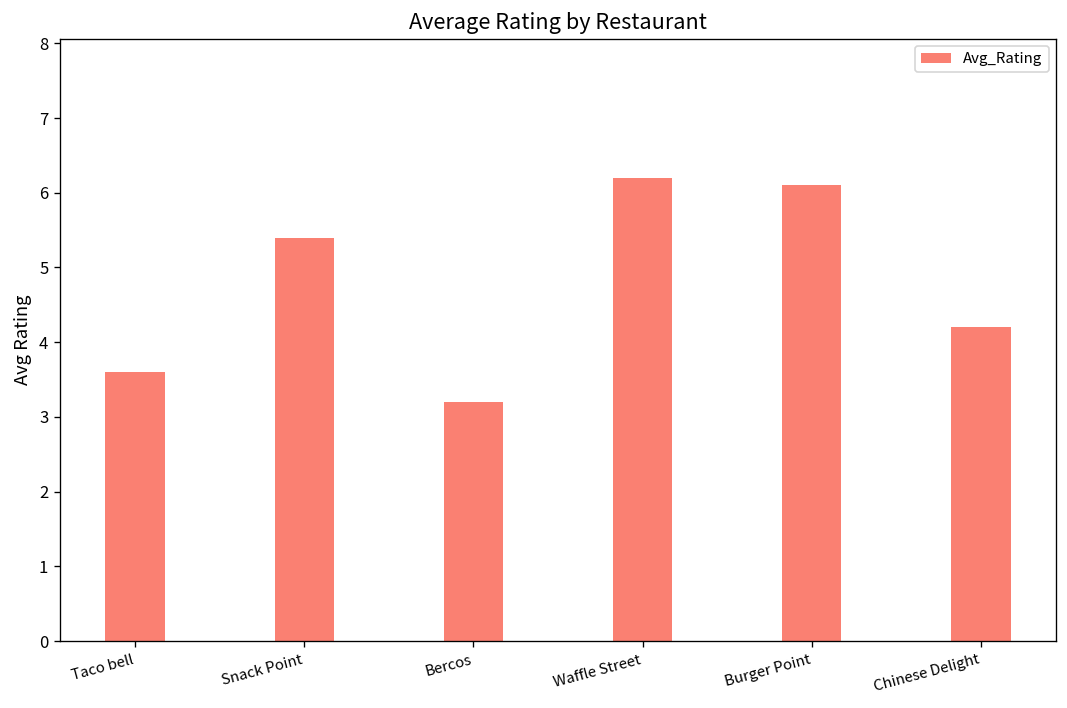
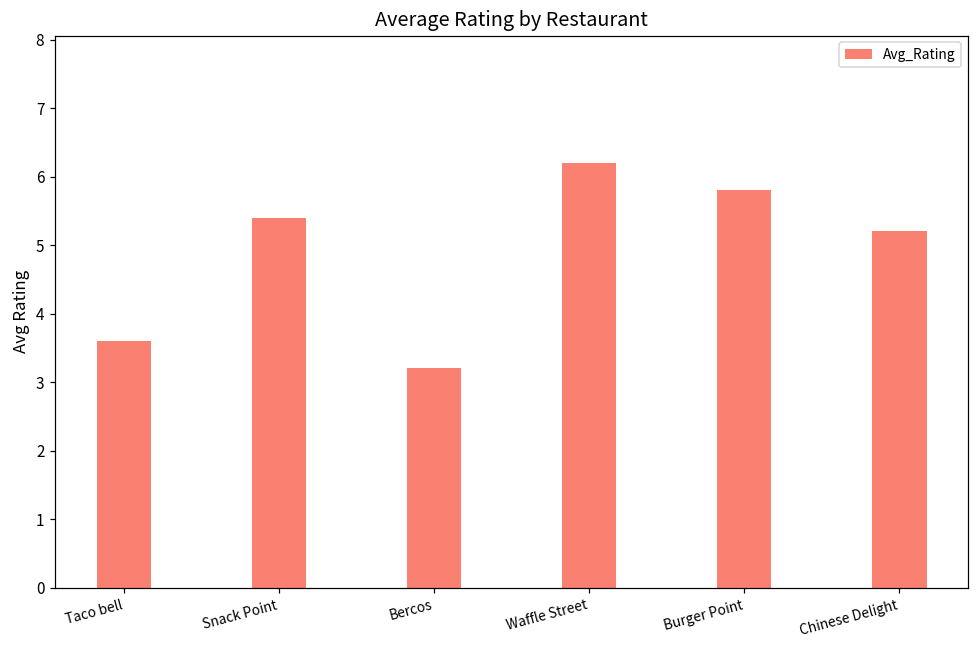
Burger Point: 6.1 -> 5.8
Chinese Delight: 4.2 -> 5.2
